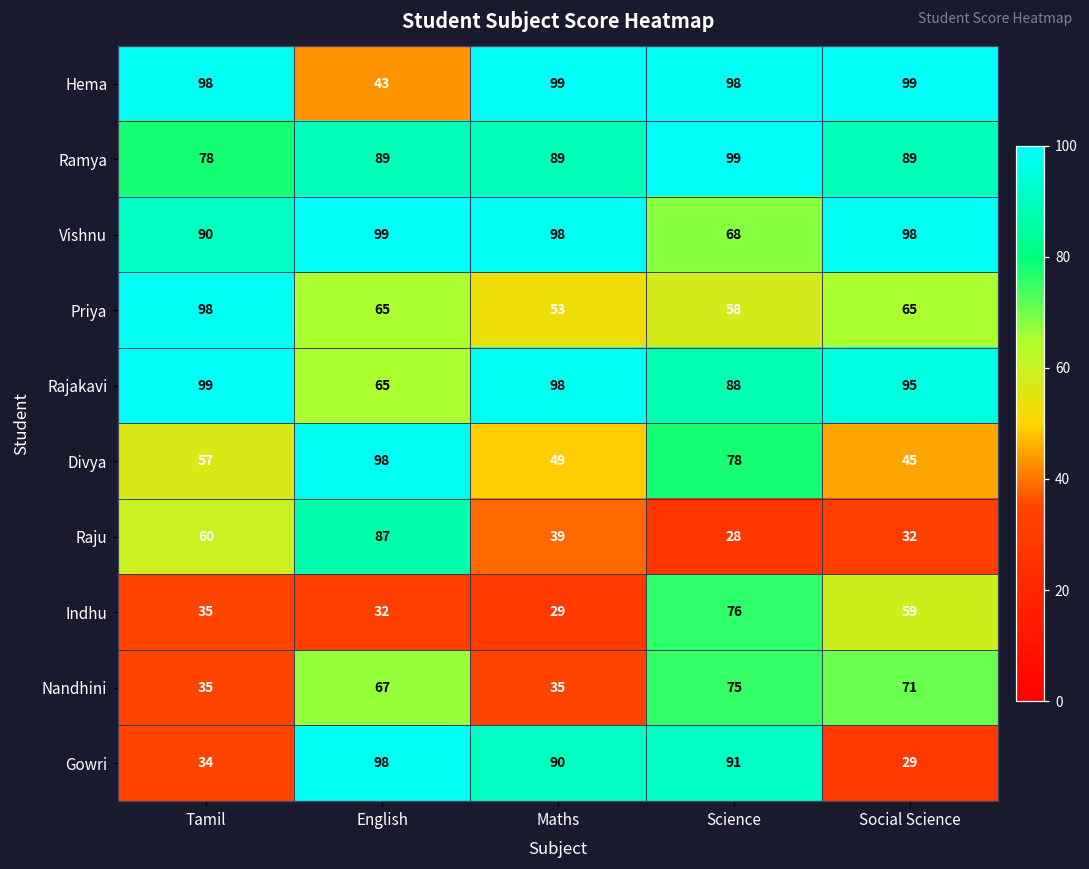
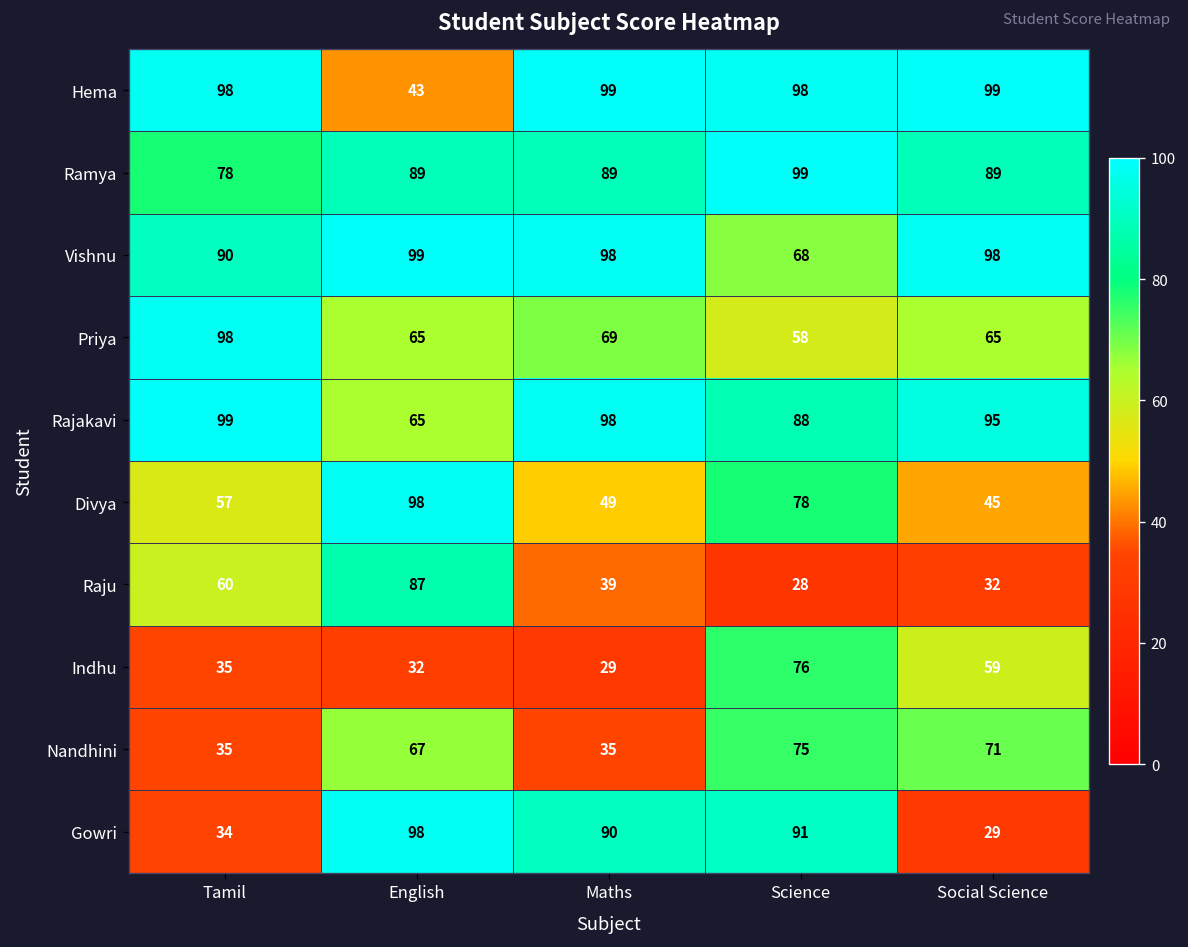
Priya, Maths: 53 -> 69
